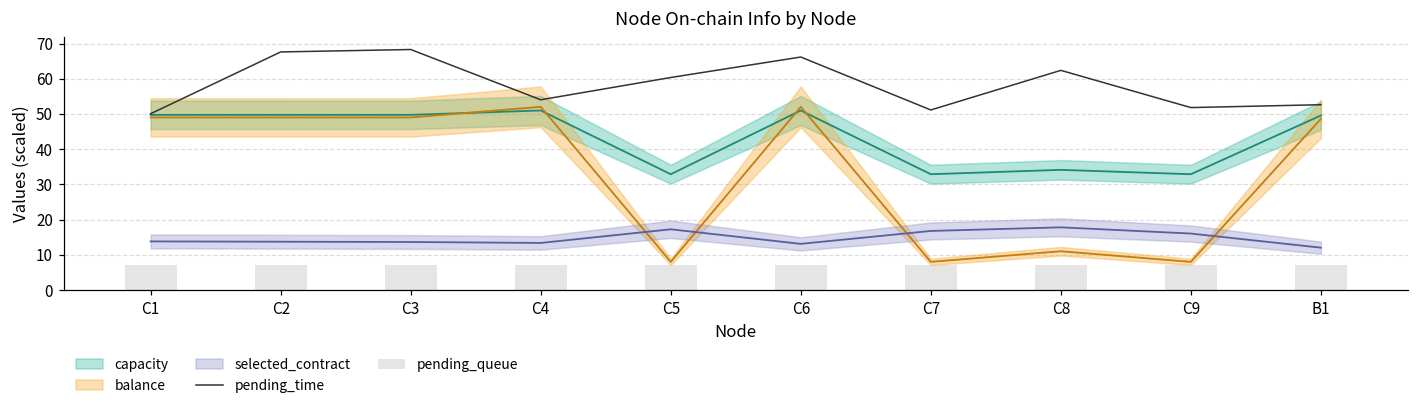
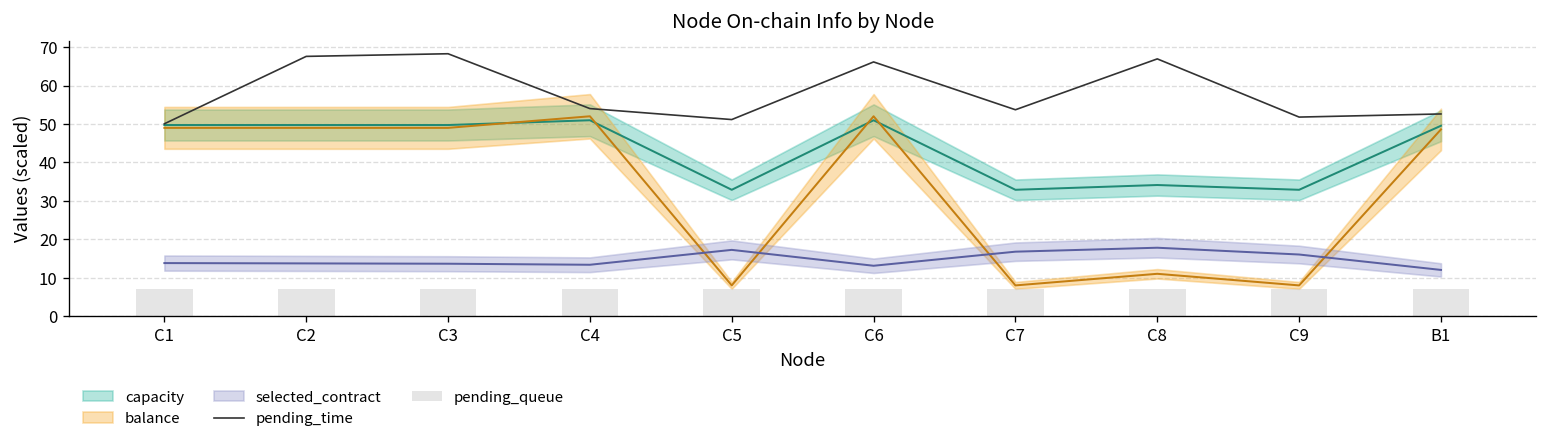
pending_time, C5: 60 -> 51
pending_time, C7: 51 -> 54
pending_time, C8: 62 -> 67
